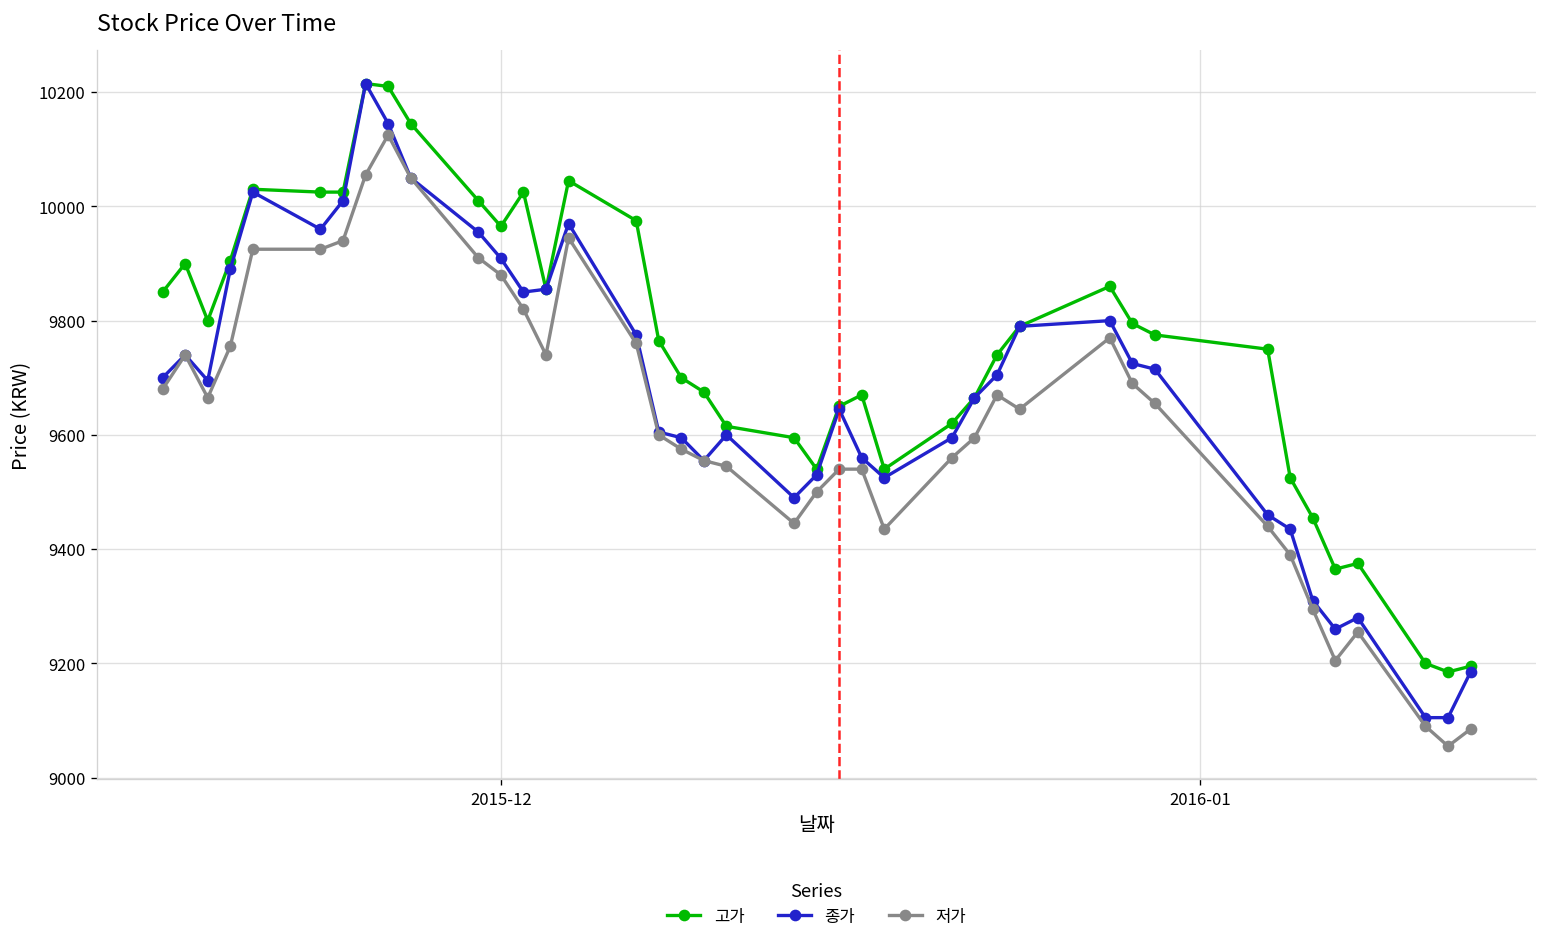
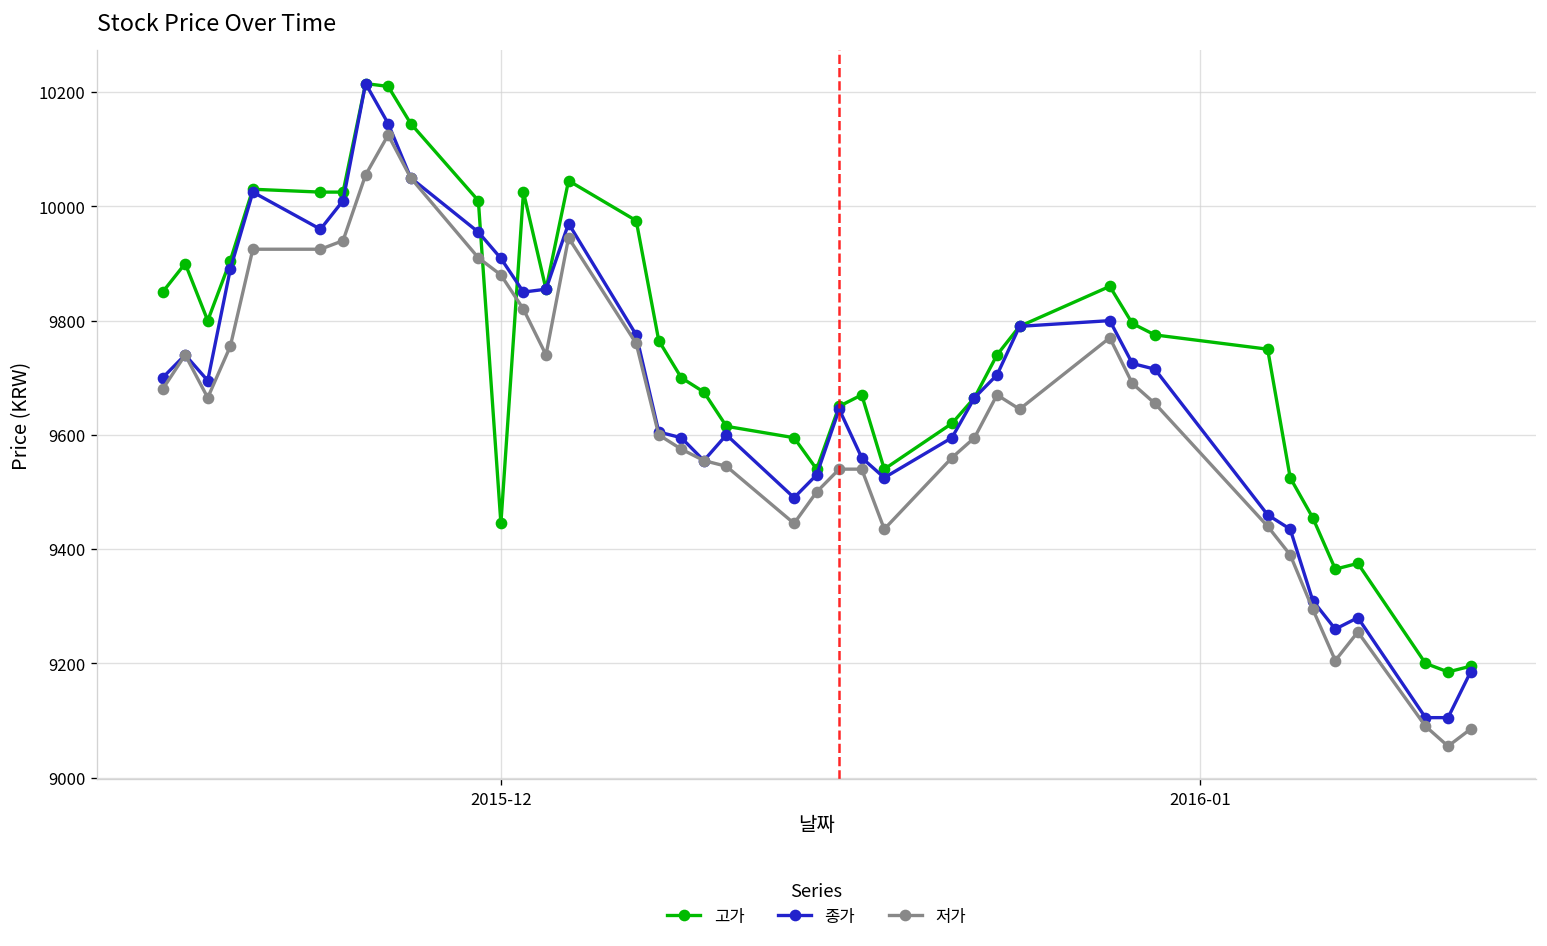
고가, 2015-12: 9970 -> 9450
